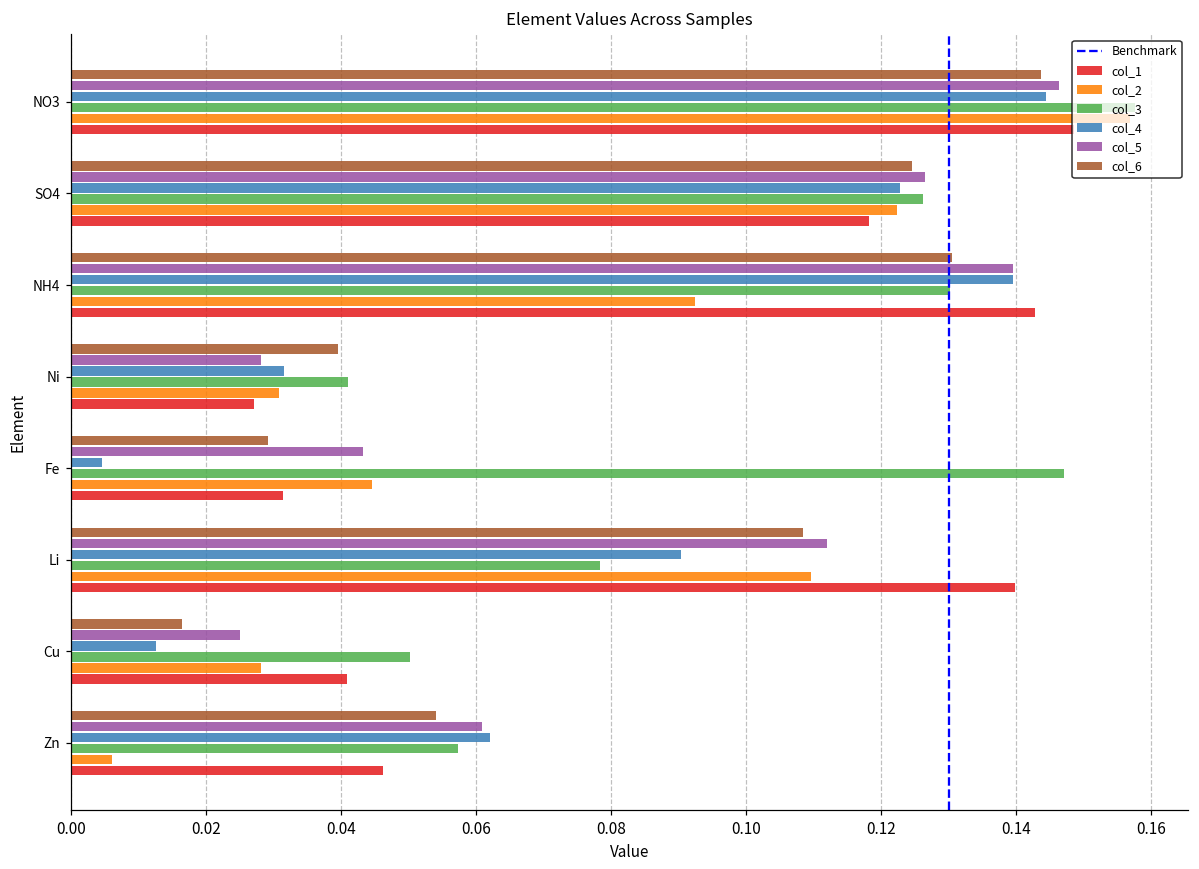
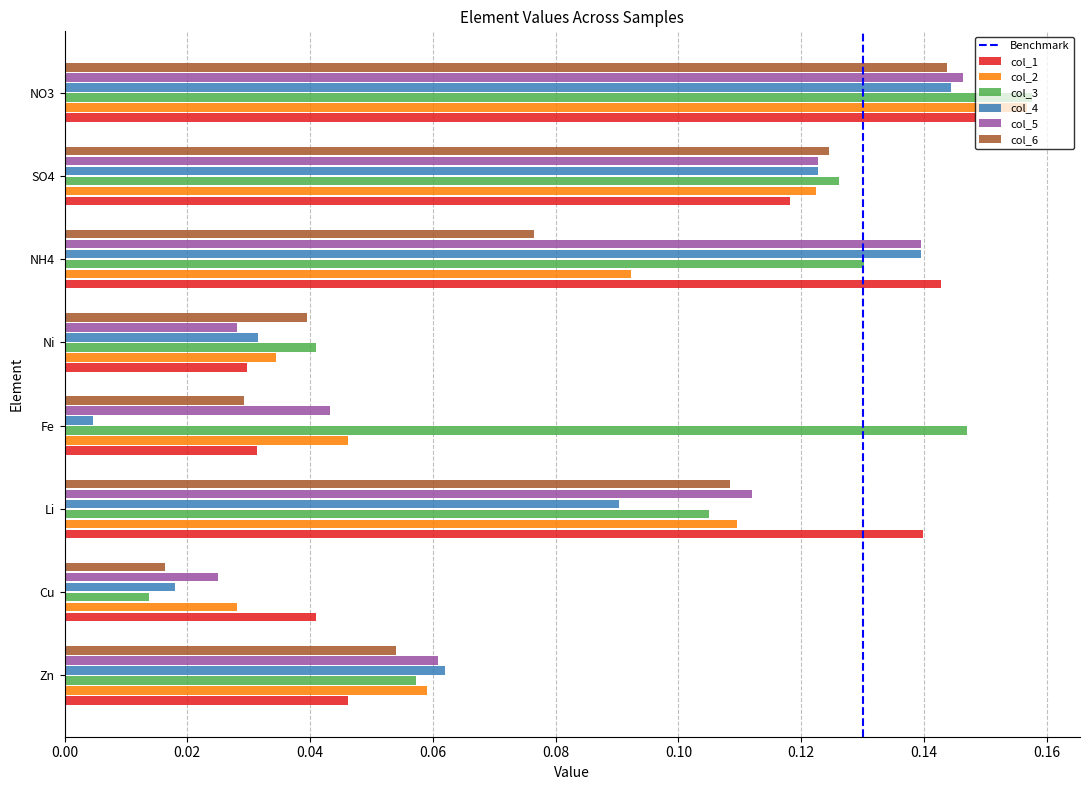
col_5, SO4: 0.126 -> 0.123
col_6, NH4: 0.130 -> 0.076
col_2, Ni: 0.031 -> 0.034
col_1, Ni: 0.027 -> 0.030
col_2, Fe: 0.045 -> 0.046
col_3, Li: 0.078 -> 0.105
col_4, Cu: 0.013 -> 0.018
col_3, Cu: 0.050 -> 0.014
col_2, Zn: 0.006 -> 0.059
